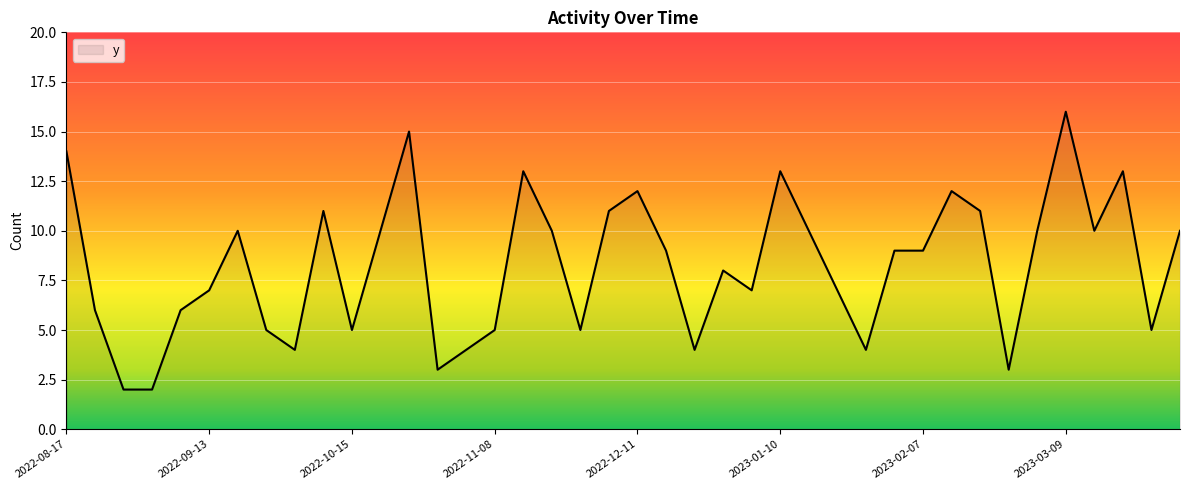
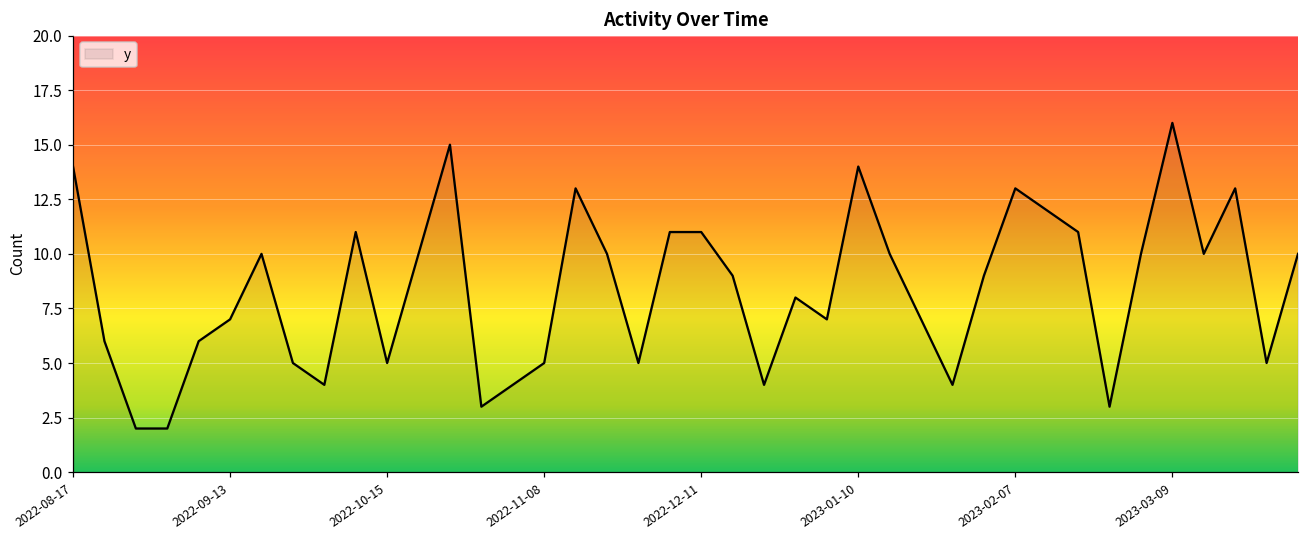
2022-12-11: 12 -> 11
2023-01-10: 13 -> 14
2023-02-07: 9 -> 13
